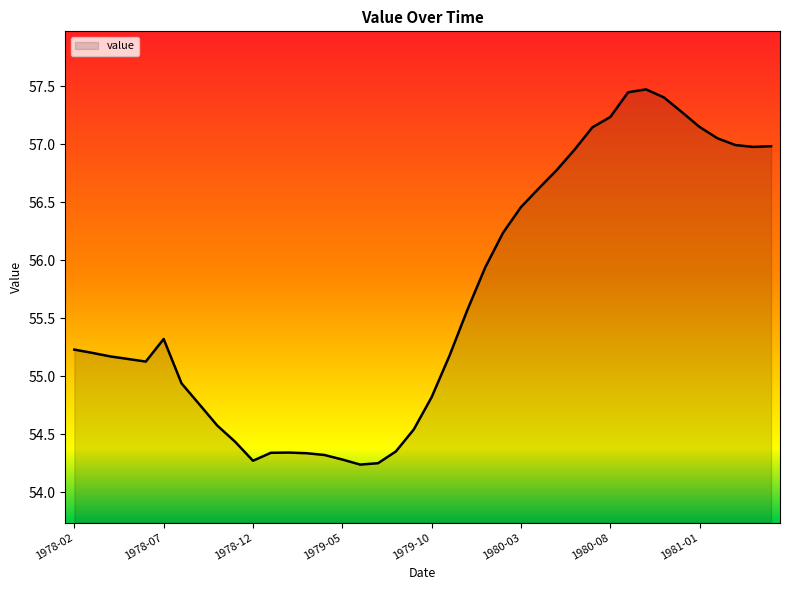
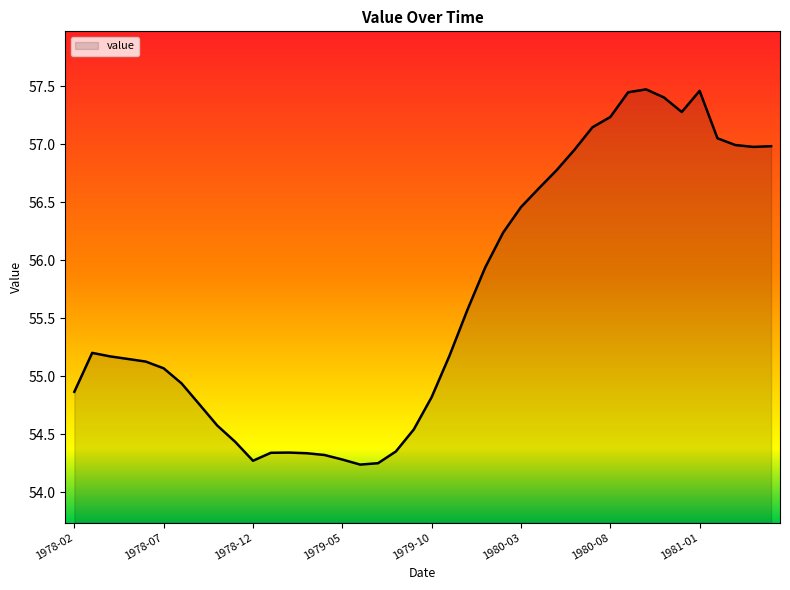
1978-02: 55.23 -> 54.87
1978-07: 55.32 -> 55.07
1981-01: 57.15 -> 57.46
